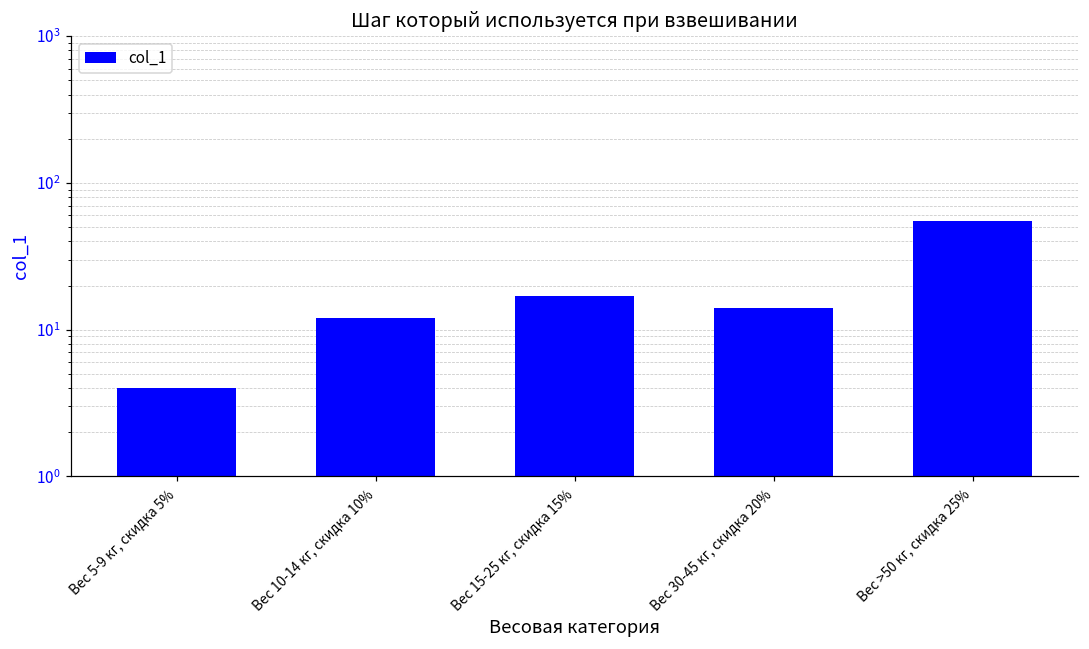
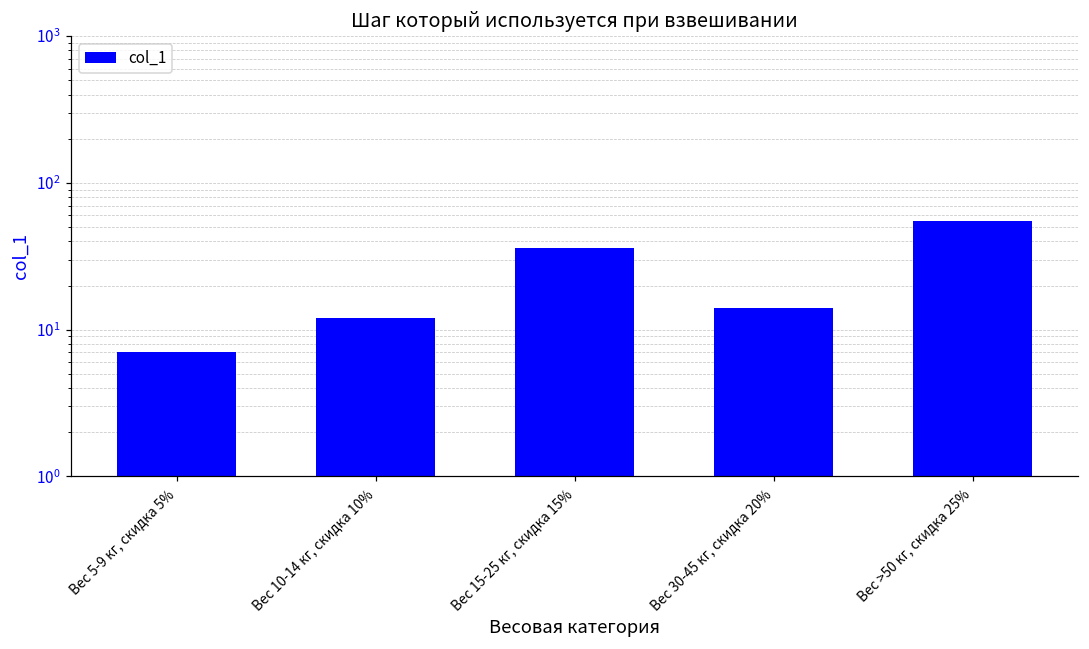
Вес 5-9 кг, скидка 5%: 4 -> 7
Вес 15-25 кг, скидка 15%: 17 -> 36
